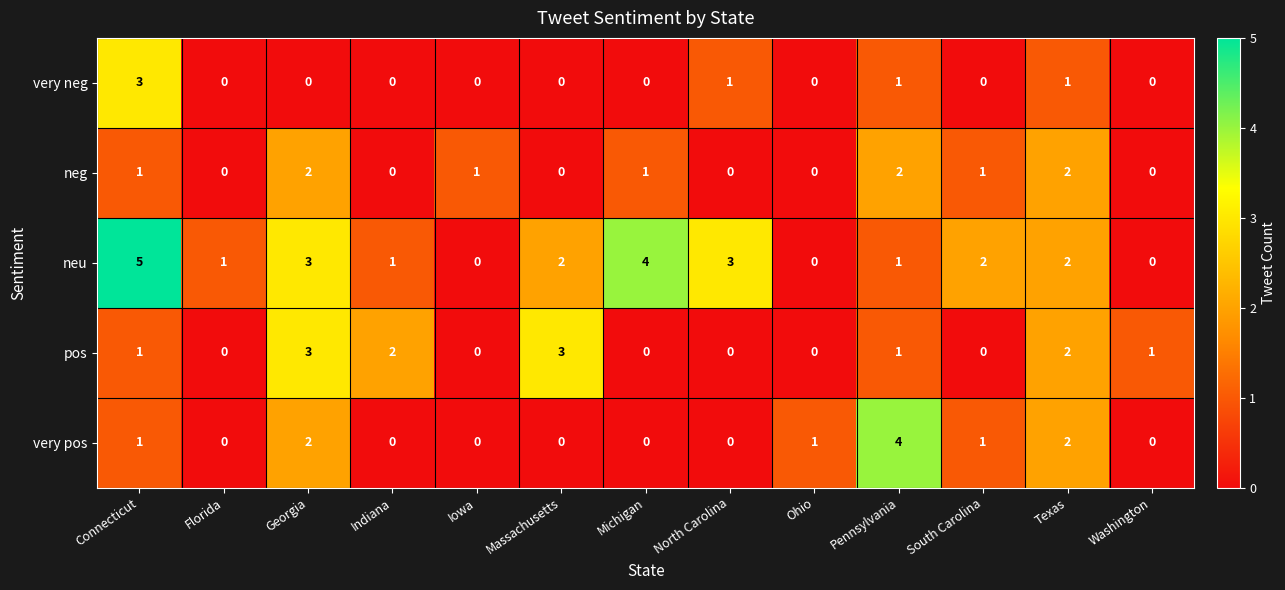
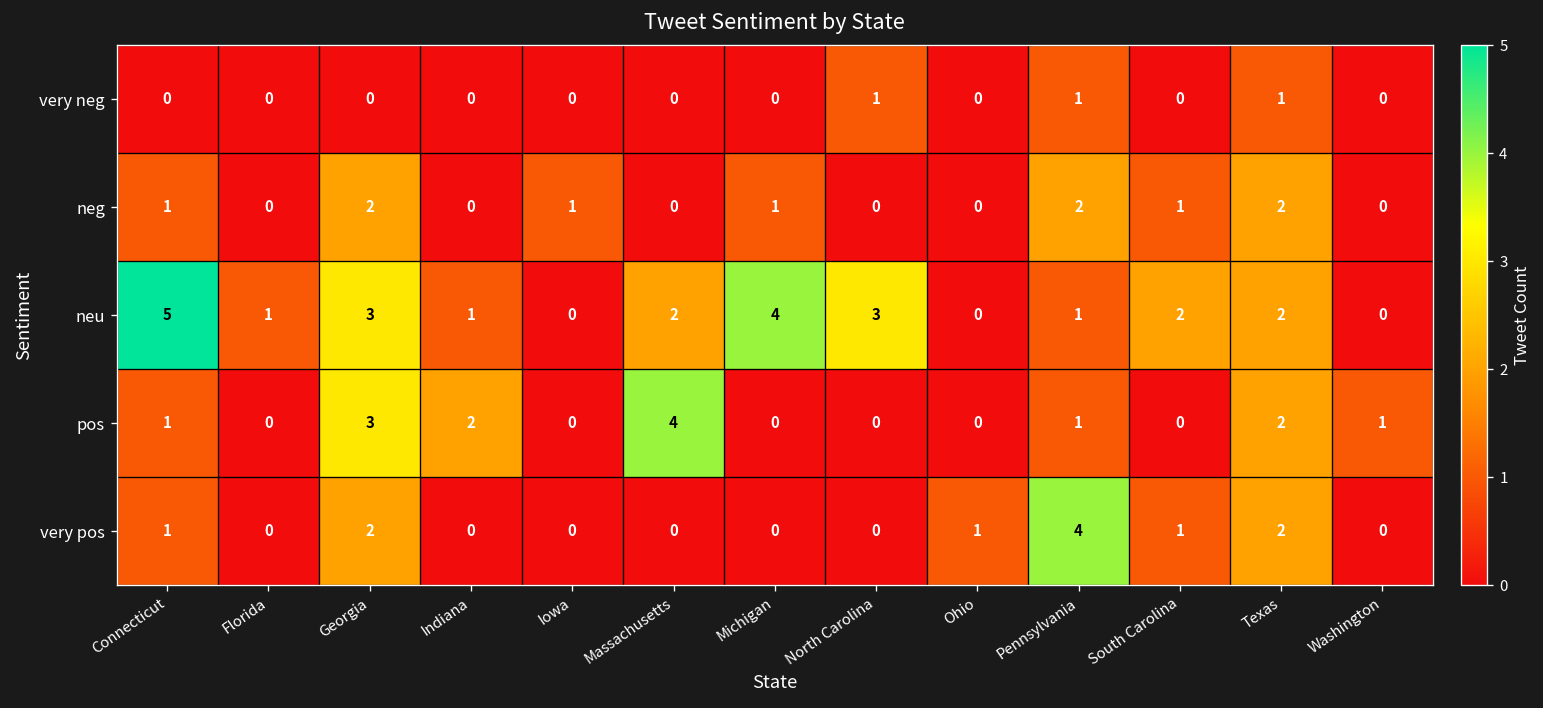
very neg, Connecticut: 3 -> 0
pos, Massachusetts: 3 -> 4
